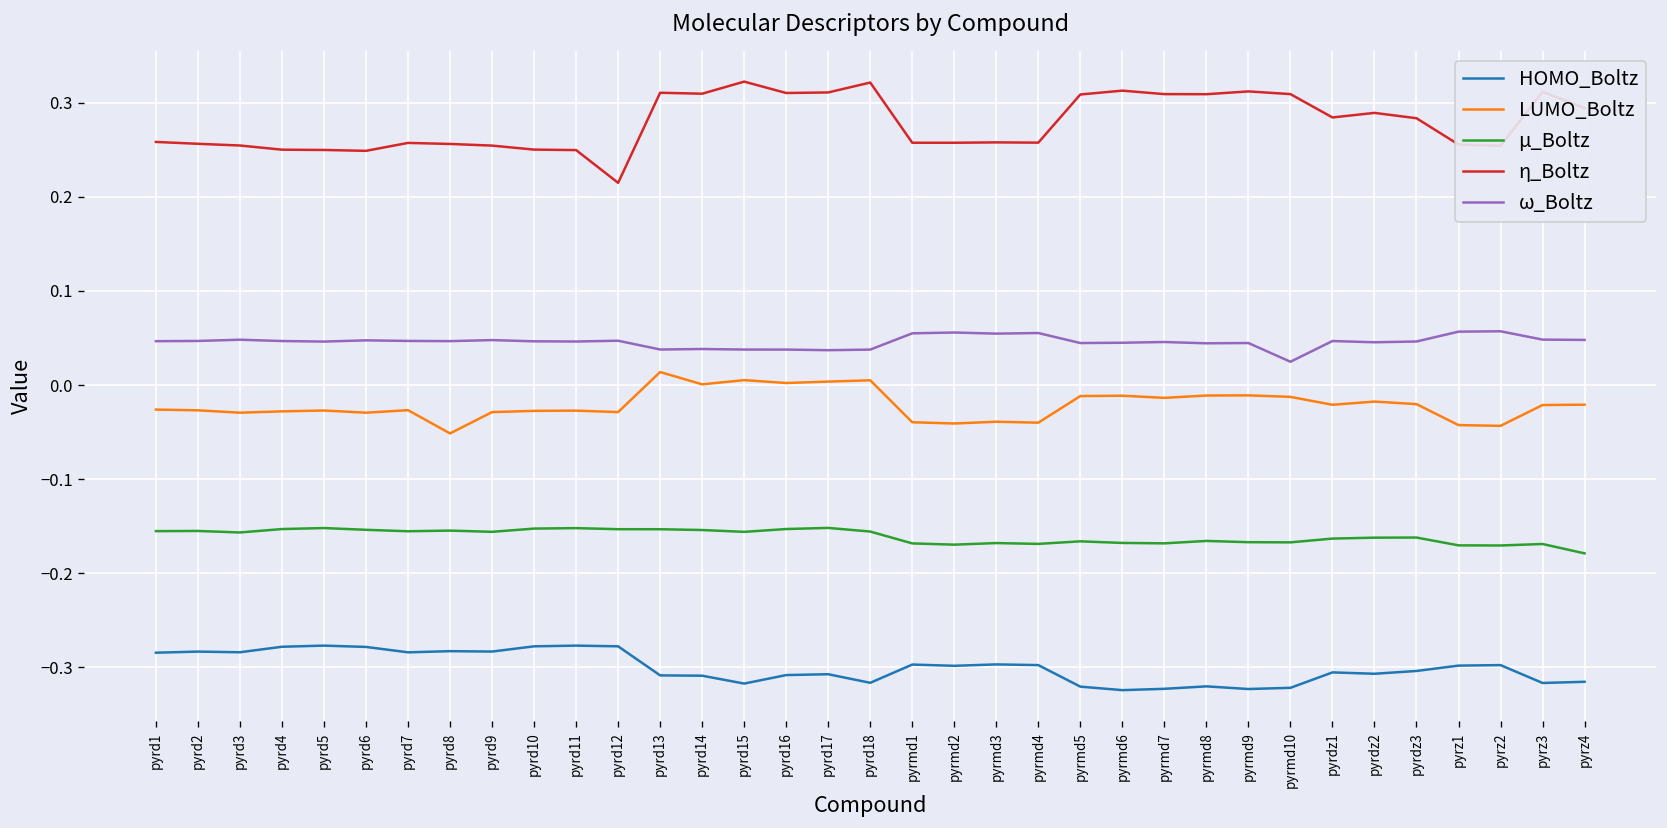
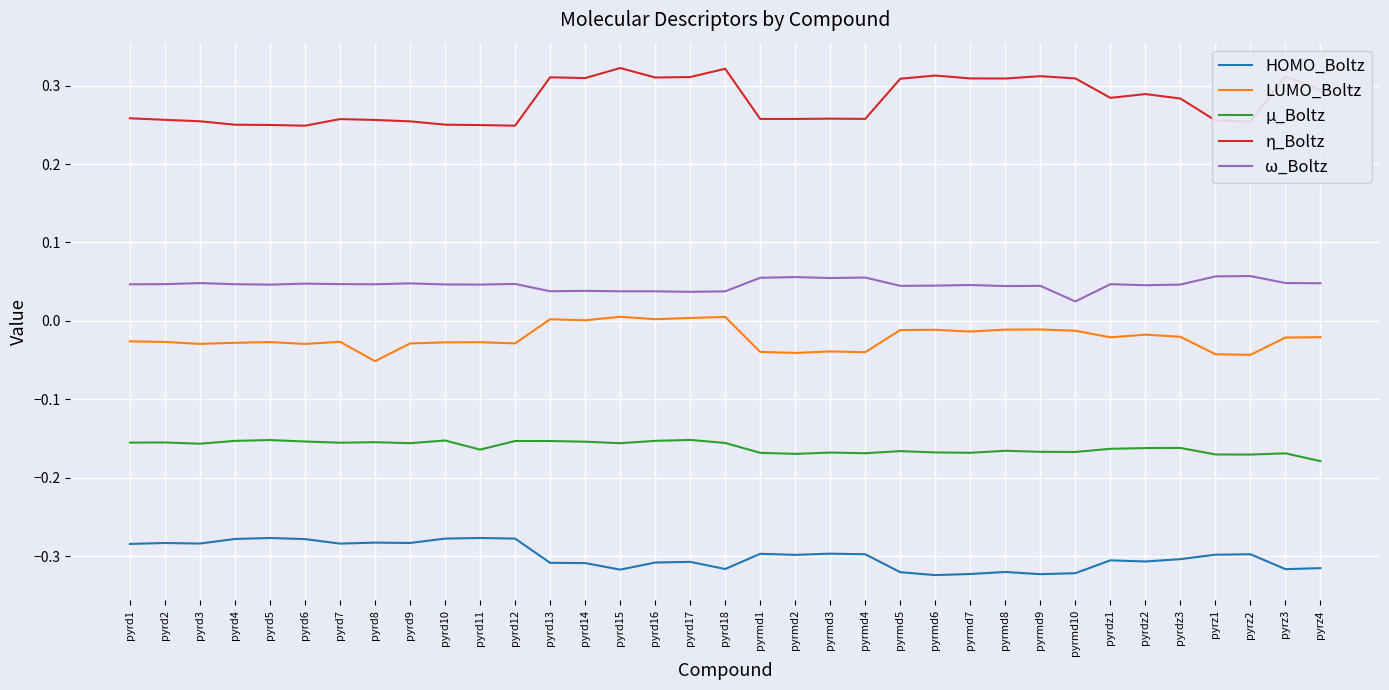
μ_Boltz, pyrd11: -0.15 -> -0.16
η_Boltz, pyrd12: 0.21 -> 0.25
LUMO_Boltz, pyrd13: 0.01 -> 0.00
